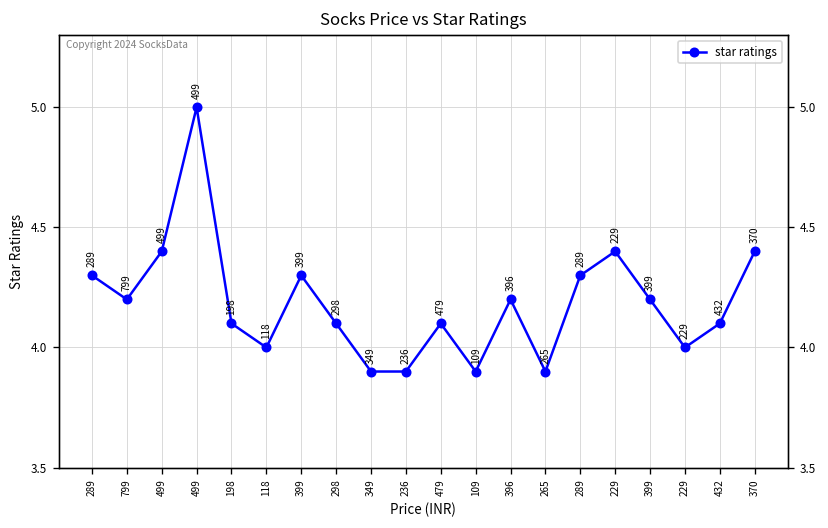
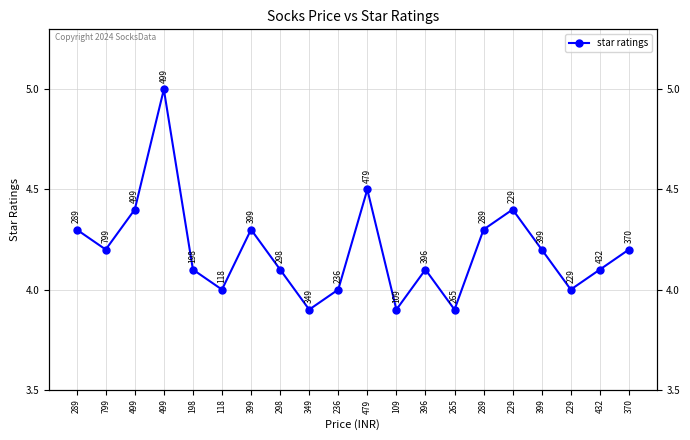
236: 3.9 -> 4.0
479: 4.1 -> 4.5
396: 4.2 -> 4.1
370: 4.4 -> 4.2
